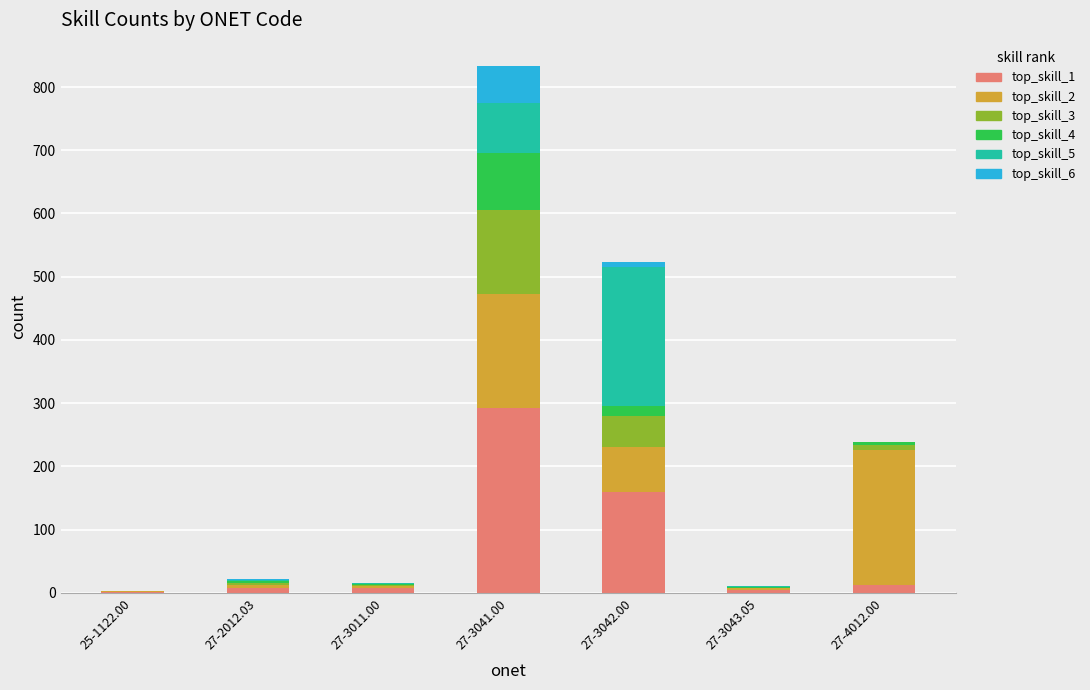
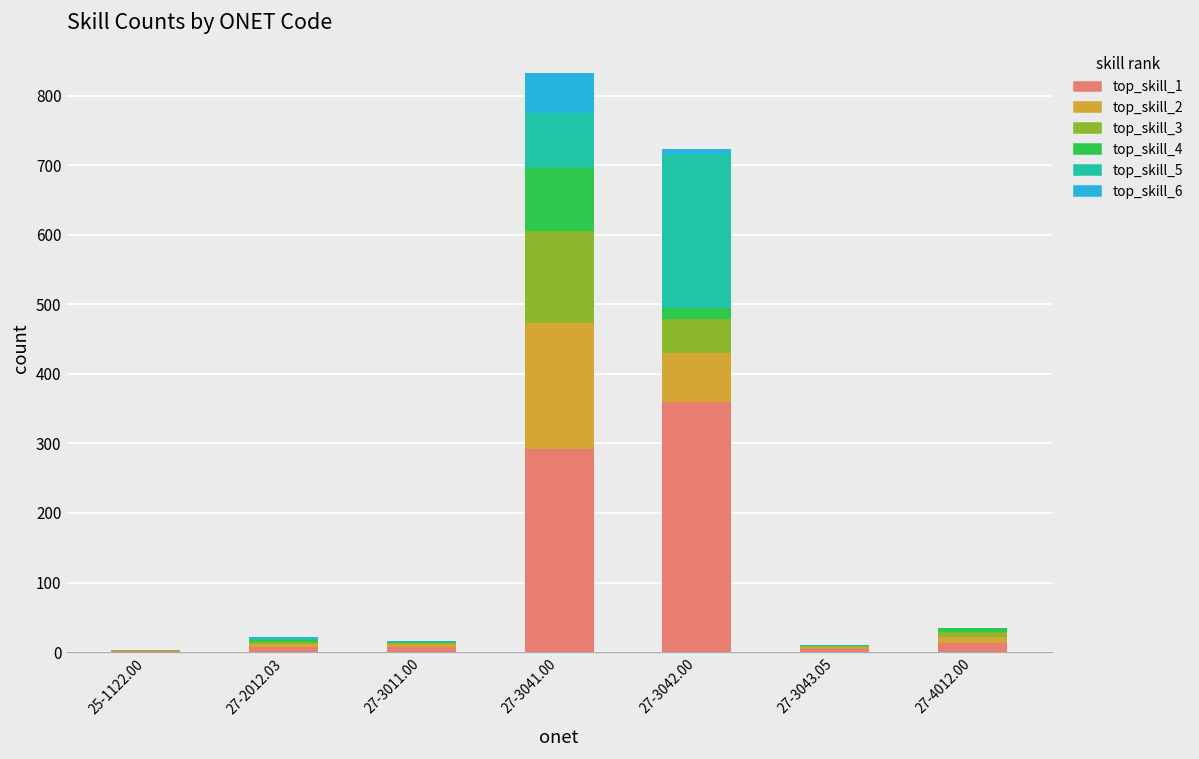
top_skill_1, 27-3042.00: 160 -> 360
top_skill_2, 27-4012.00: 210 -> 10
